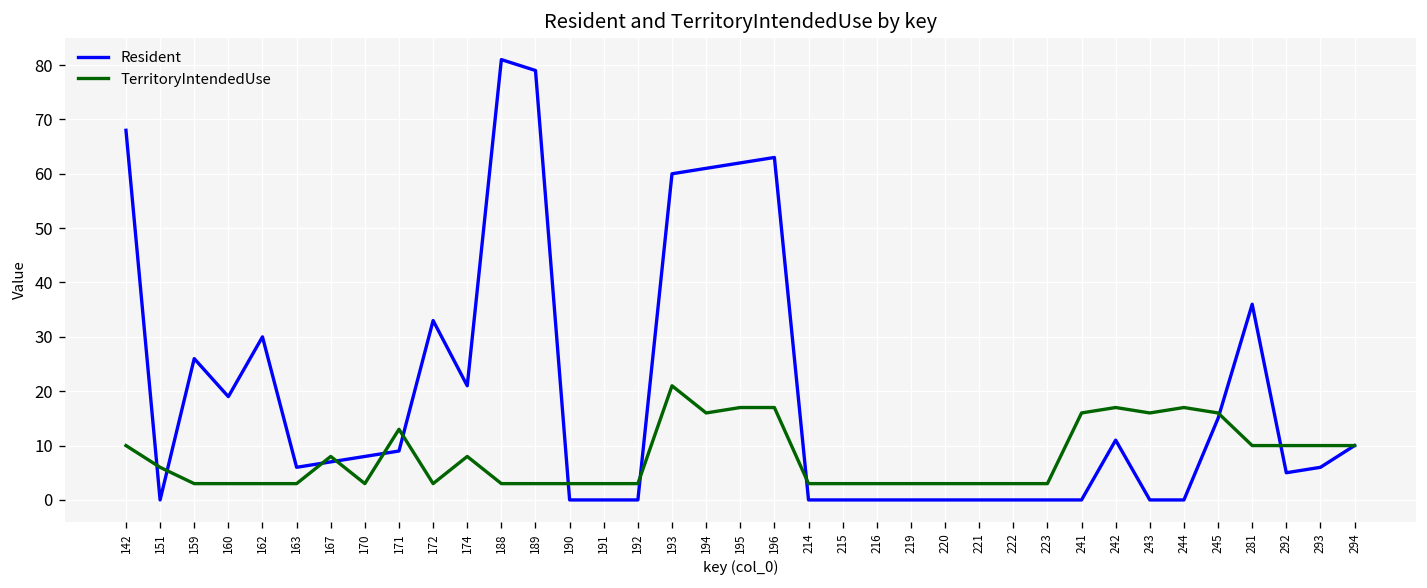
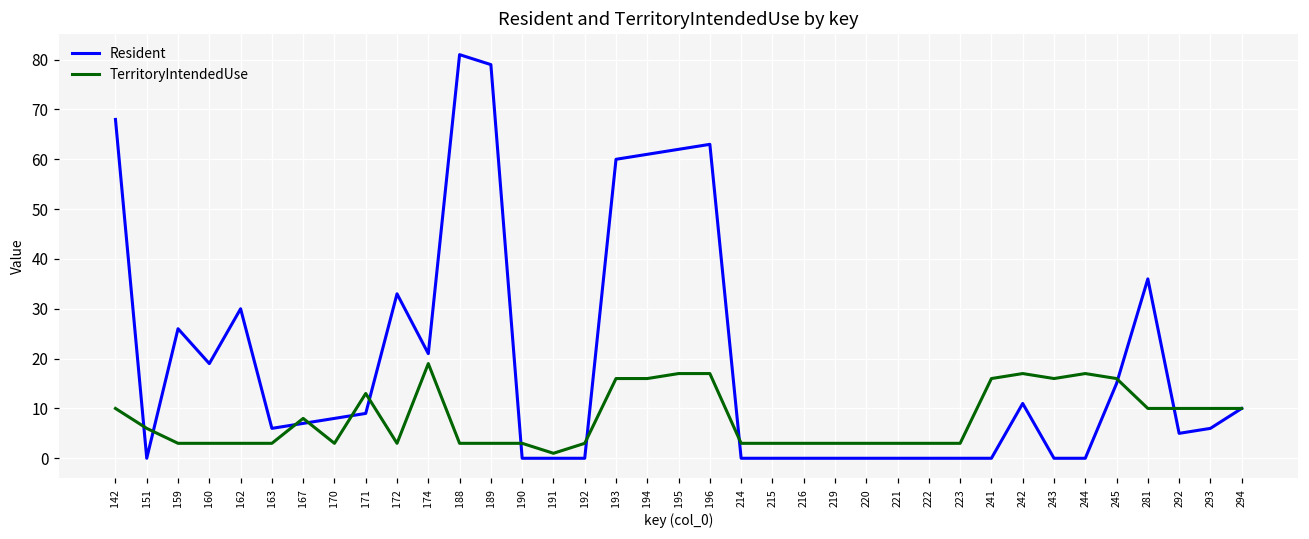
TerritoryIntendedUse, 174: 8 -> 19
TerritoryIntendedUse, 191: 3 -> 1
TerritoryIntendedUse, 193: 21 -> 16
